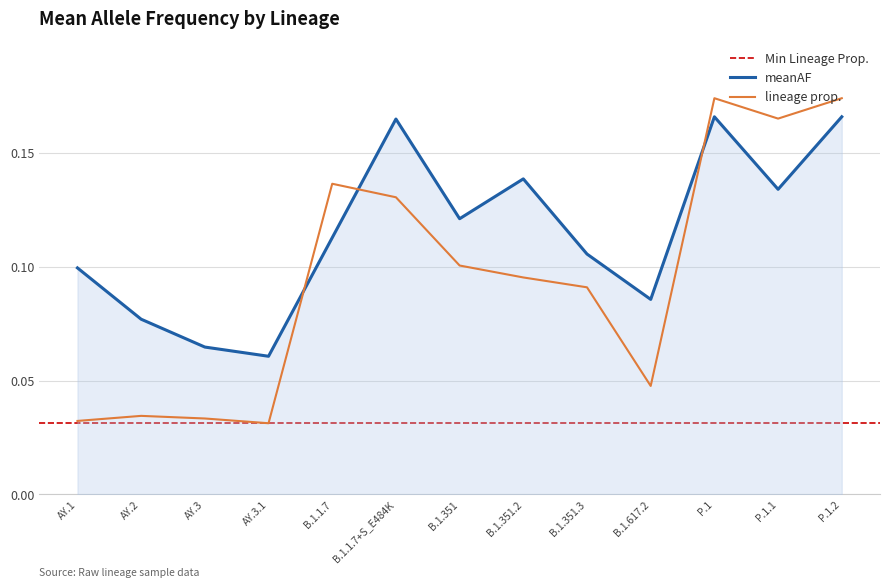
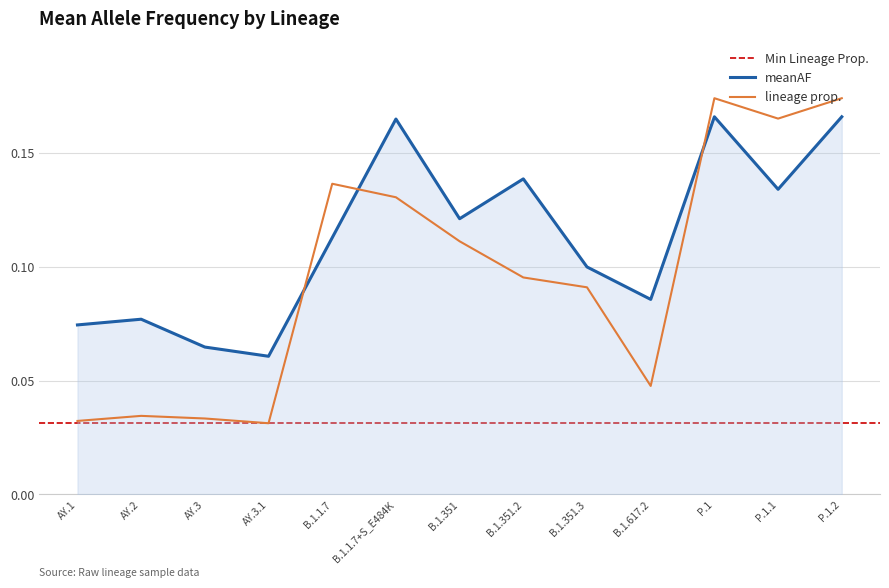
meanAF, AY.1: 0.099 -> 0.074
lineage prop., B.1.351: 0.100 -> 0.111
meanAF, B.1.351.3: 0.106 -> 0.100
